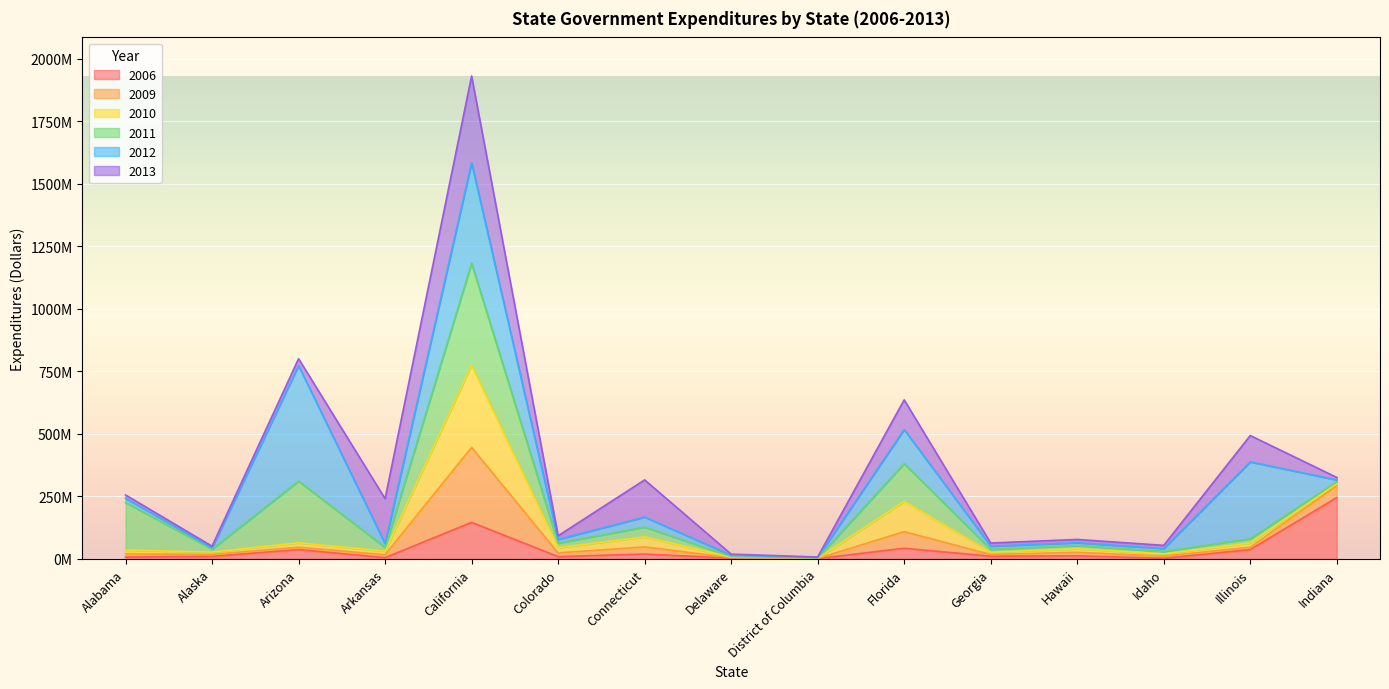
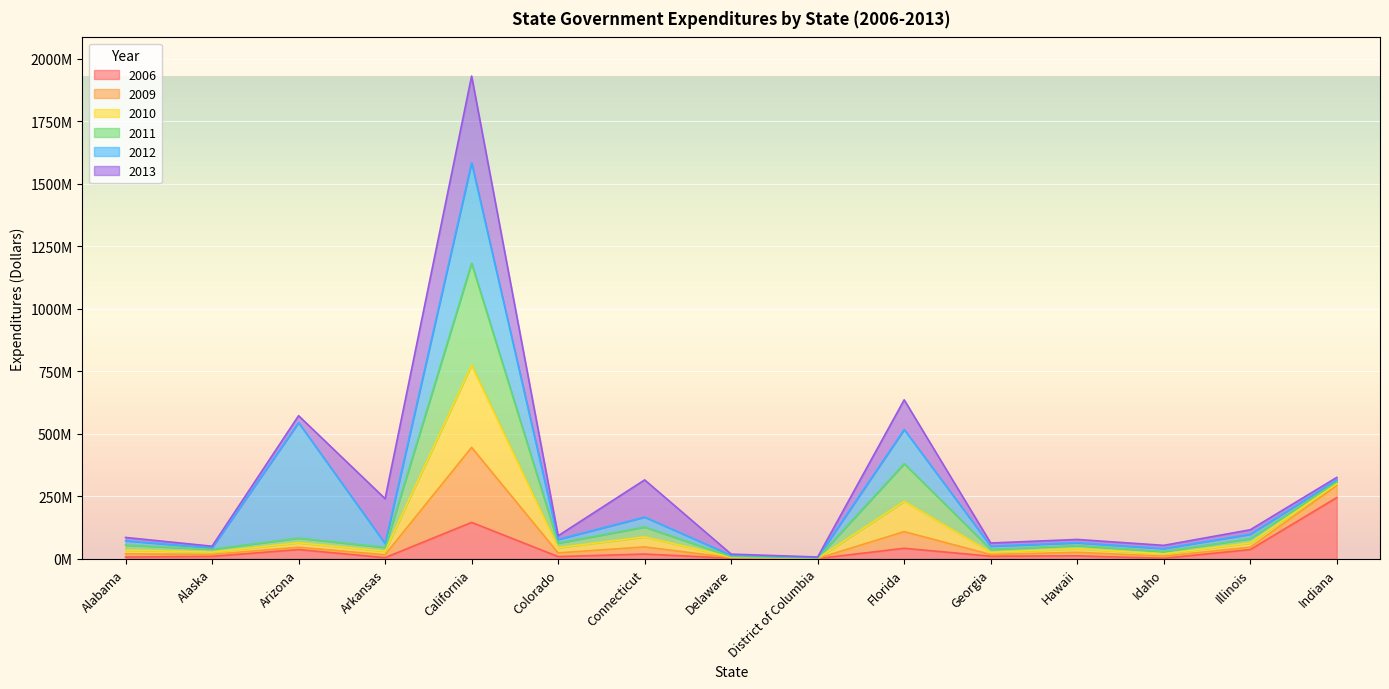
2011, Alabama: 190000000 -> 20000000
2011, Arizona: 250000000 -> 20000000
2012, Illinois: 310000000 -> 20000000
2013, Illinois: 110000000 -> 20000000
